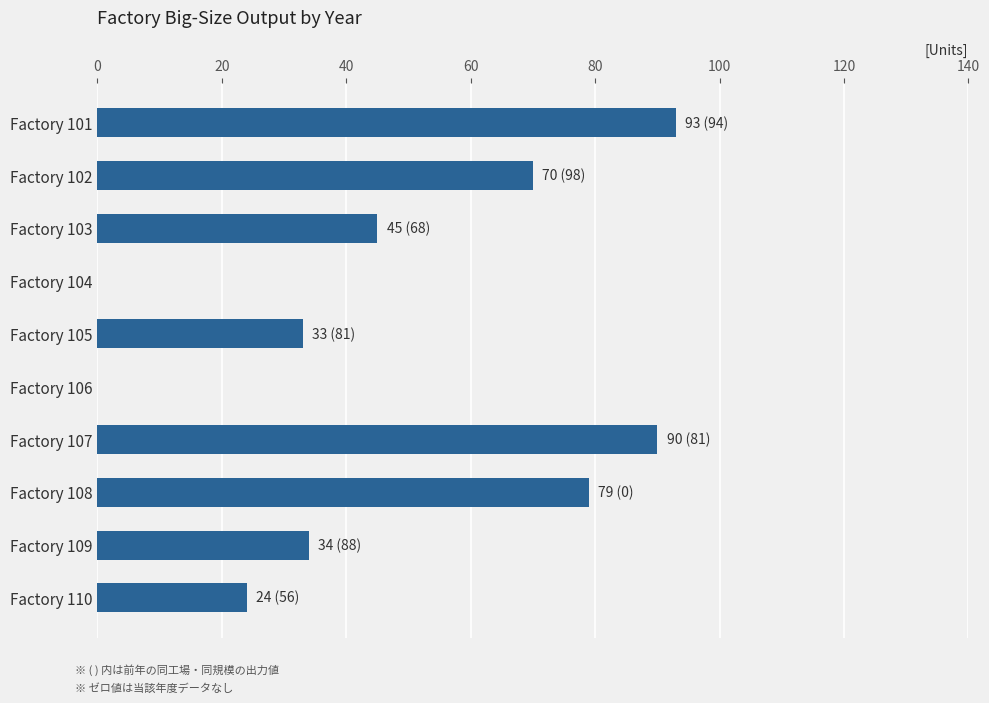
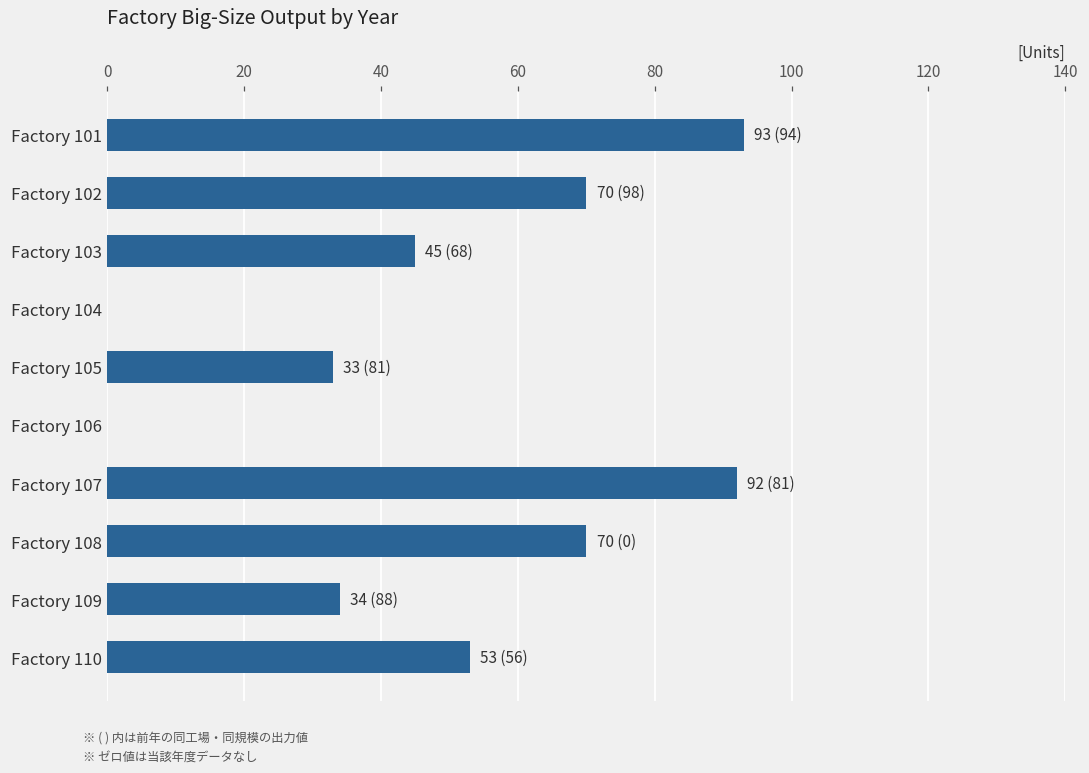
Factory 107: 90 -> 92
Factory 108: 79 -> 70
Factory 110: 24 -> 53
